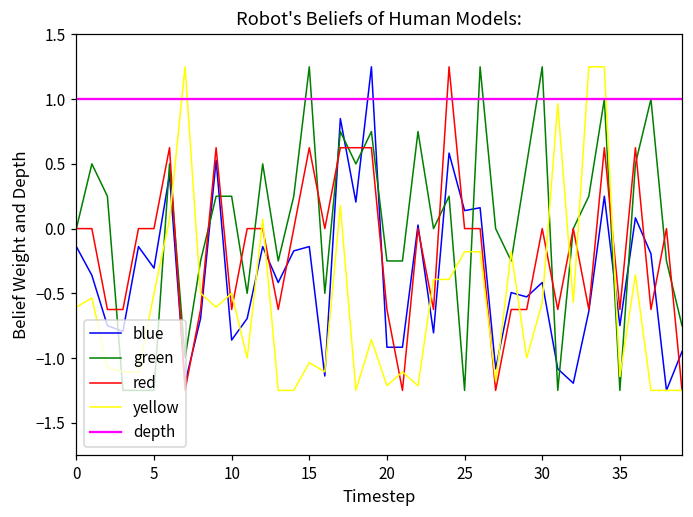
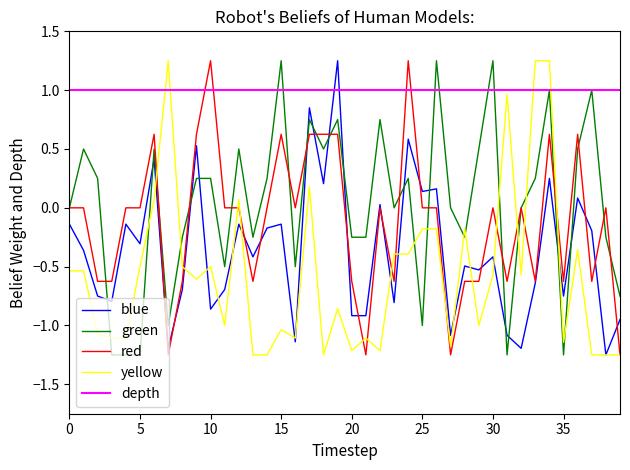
yellow, 0: -0.61 -> -0.54
red, 10: -0.63 -> 1.25
green, 25: -1.25 -> -1.00
